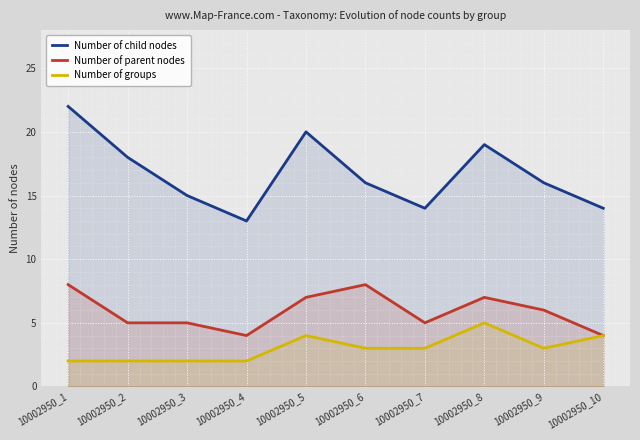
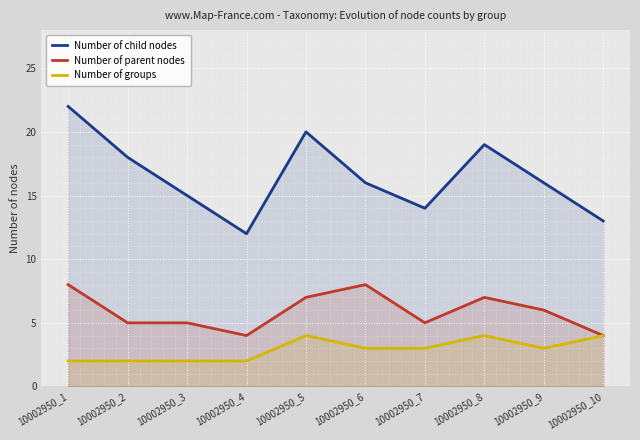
Number of child nodes, 10002950_4: 13 -> 12
Number of groups, 10002950_8: 5 -> 4
Number of child nodes, 10002950_10: 14 -> 13
